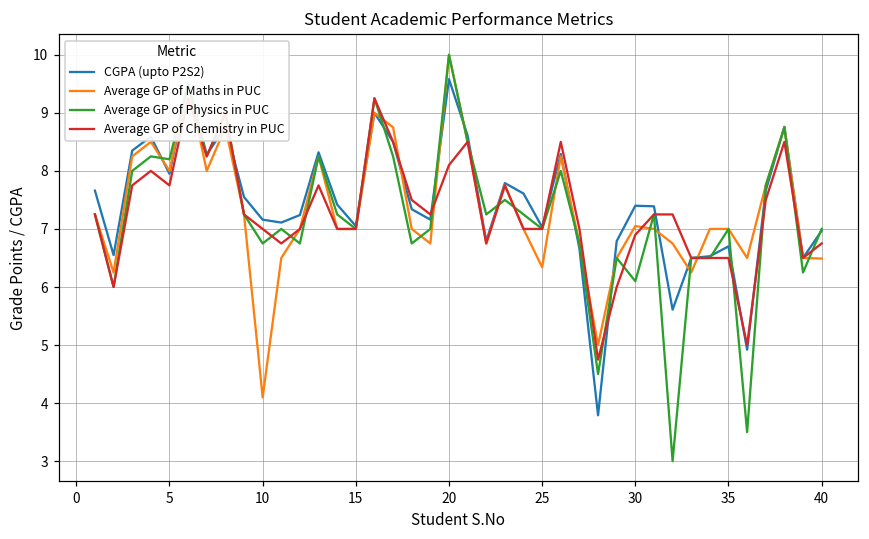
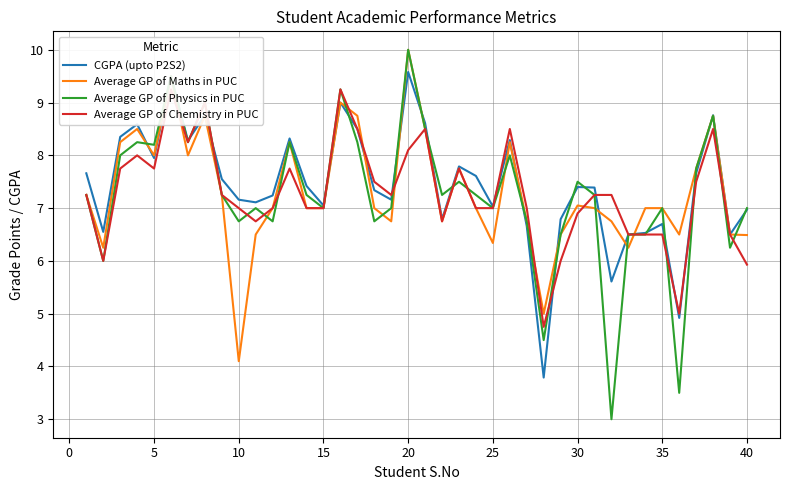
Average GP of Physics in PUC, 30: 6.1 -> 7.5
Average GP of Chemistry in PUC, 40: 6.8 -> 5.9
